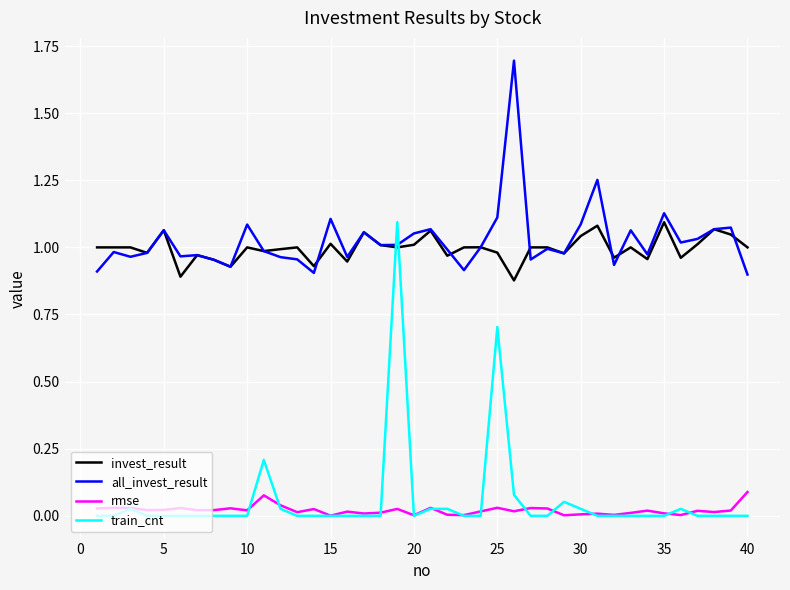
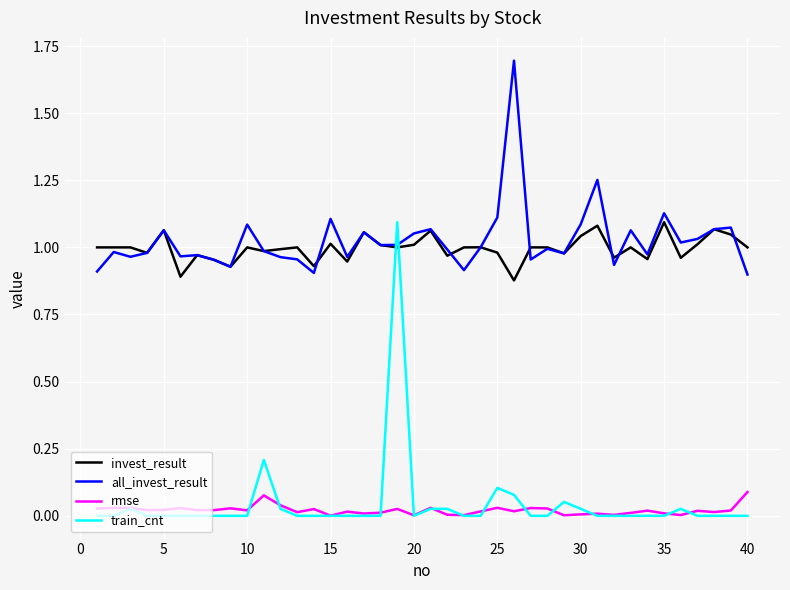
train_cnt, 25: 0.70 -> 0.10
